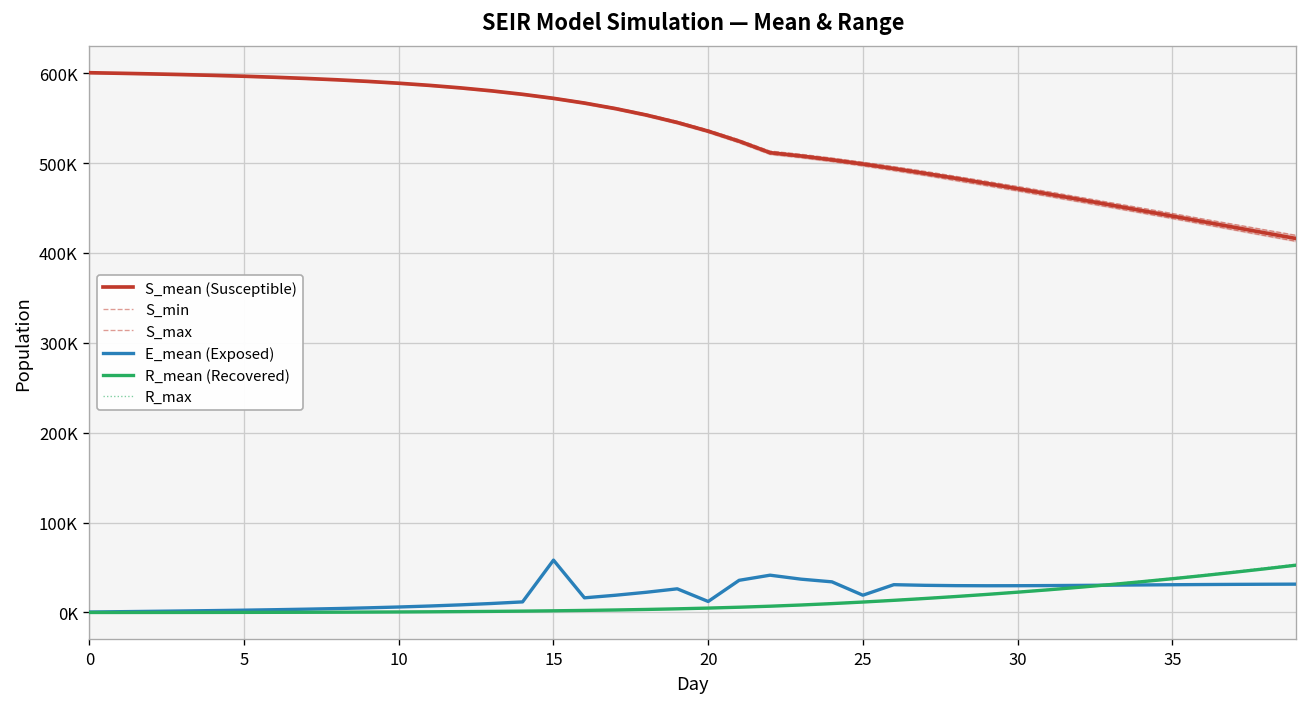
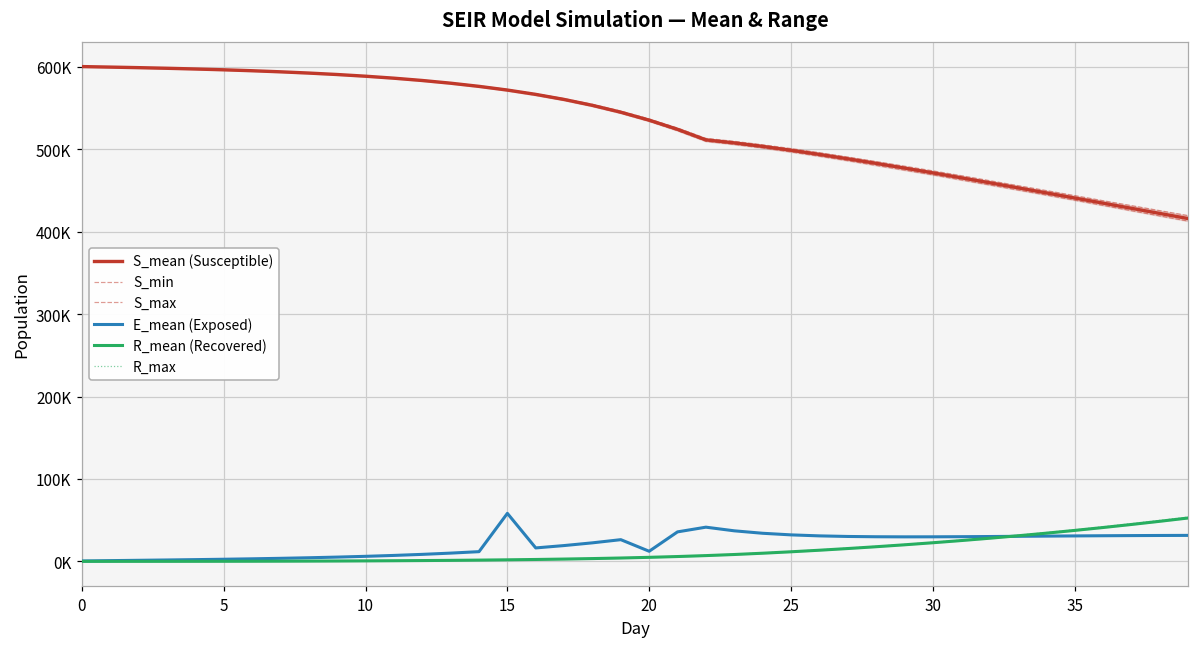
E_mean (Exposed), 25: 20000 -> 30000
